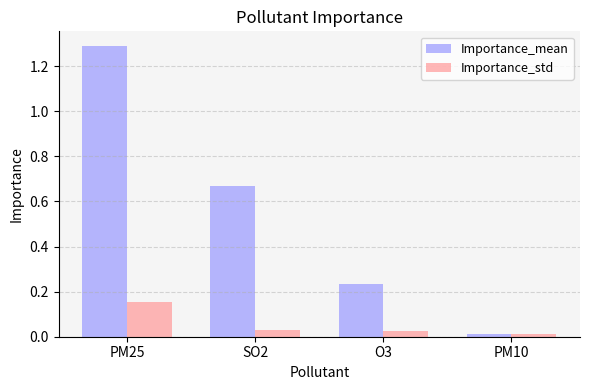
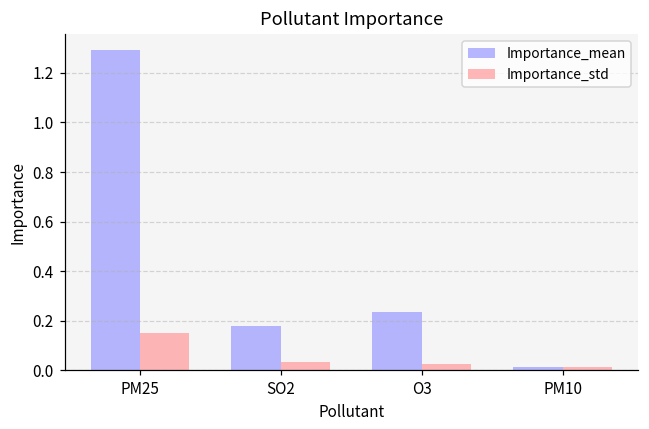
Importance_mean, SO2: 0.67 -> 0.18
